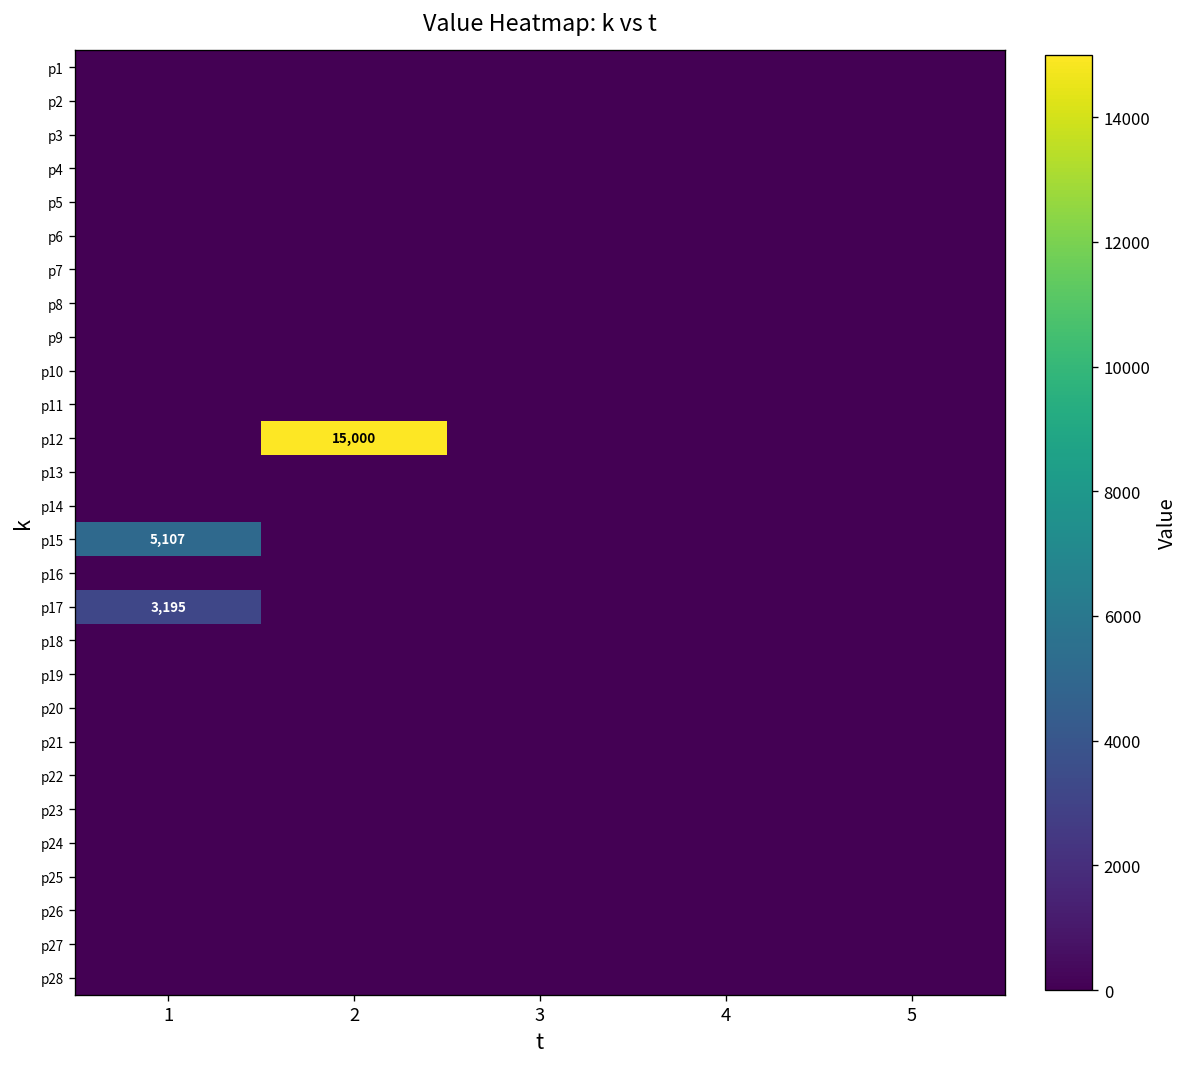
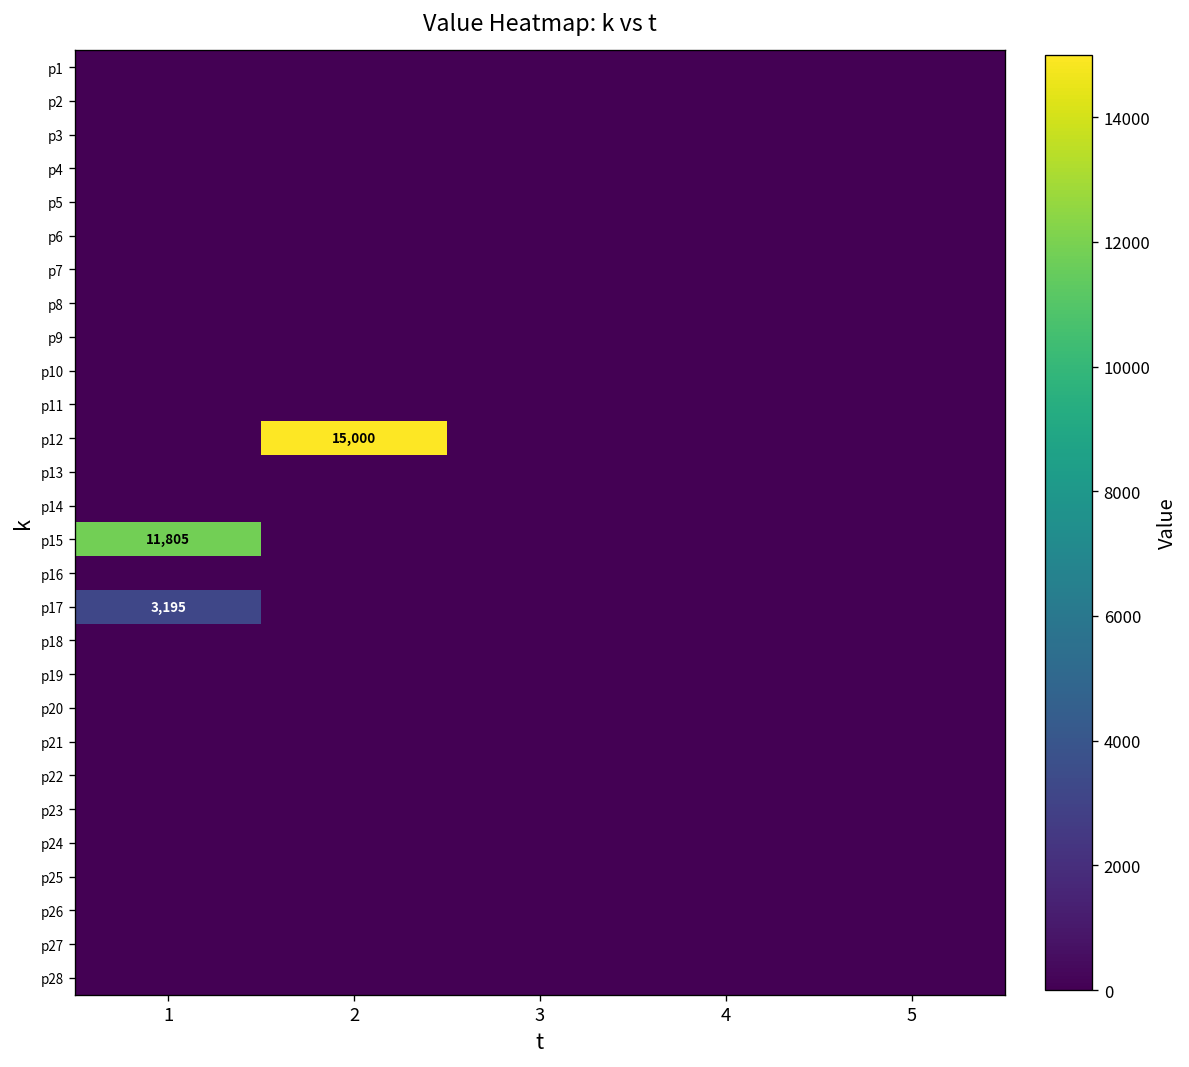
p15, 1: 5,107 -> 11,805
